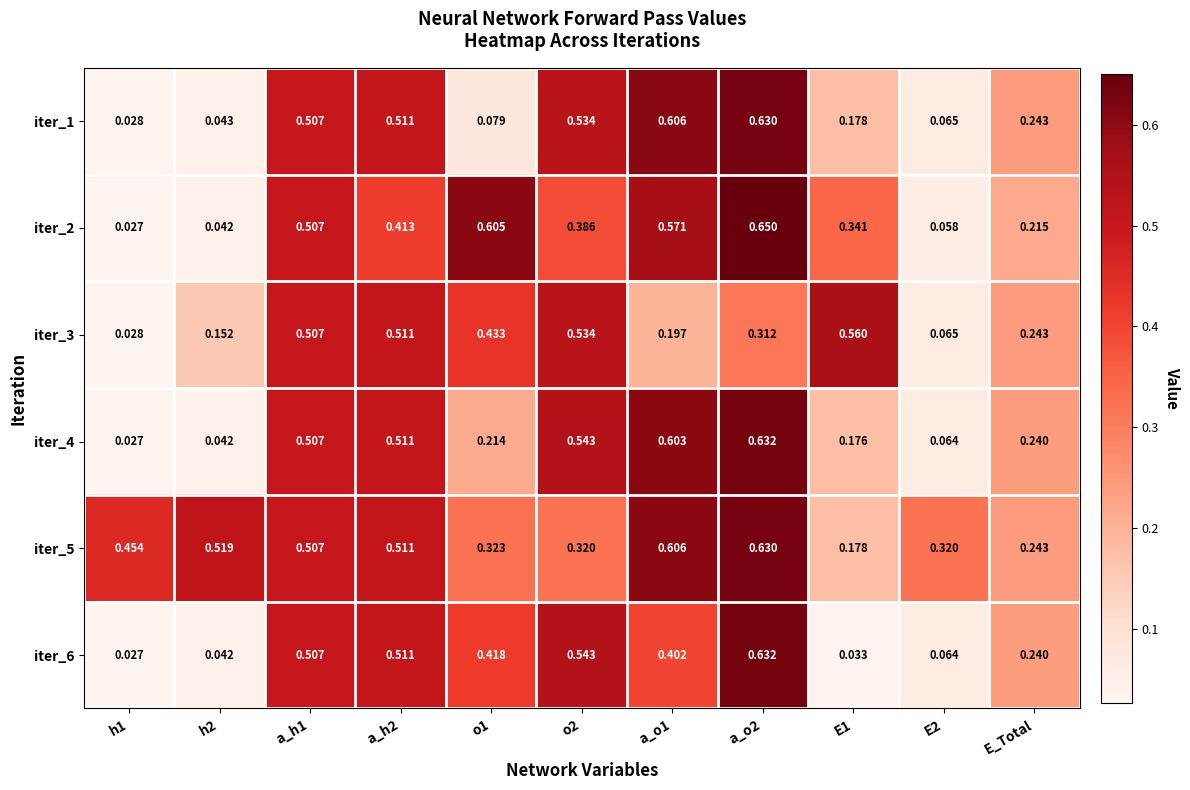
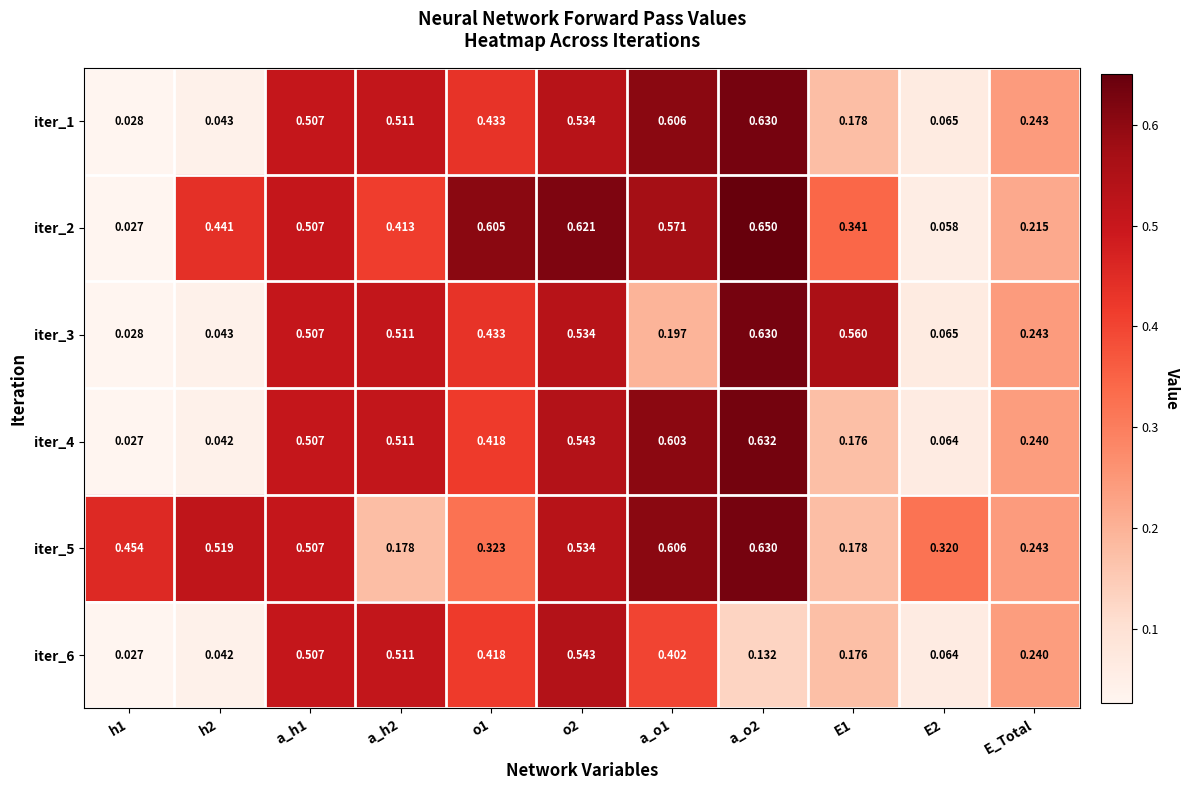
iter_1, o1: 0.079 -> 0.433
iter_2, h2: 0.042 -> 0.441
iter_2, o2: 0.386 -> 0.621
iter_3, h2: 0.152 -> 0.043
iter_3, a_o2: 0.312 -> 0.630
iter_4, o1: 0.214 -> 0.418
iter_5, a_h2: 0.511 -> 0.178
iter_5, o2: 0.320 -> 0.534
iter_6, a_o2: 0.632 -> 0.132
iter_6, E1: 0.033 -> 0.176
